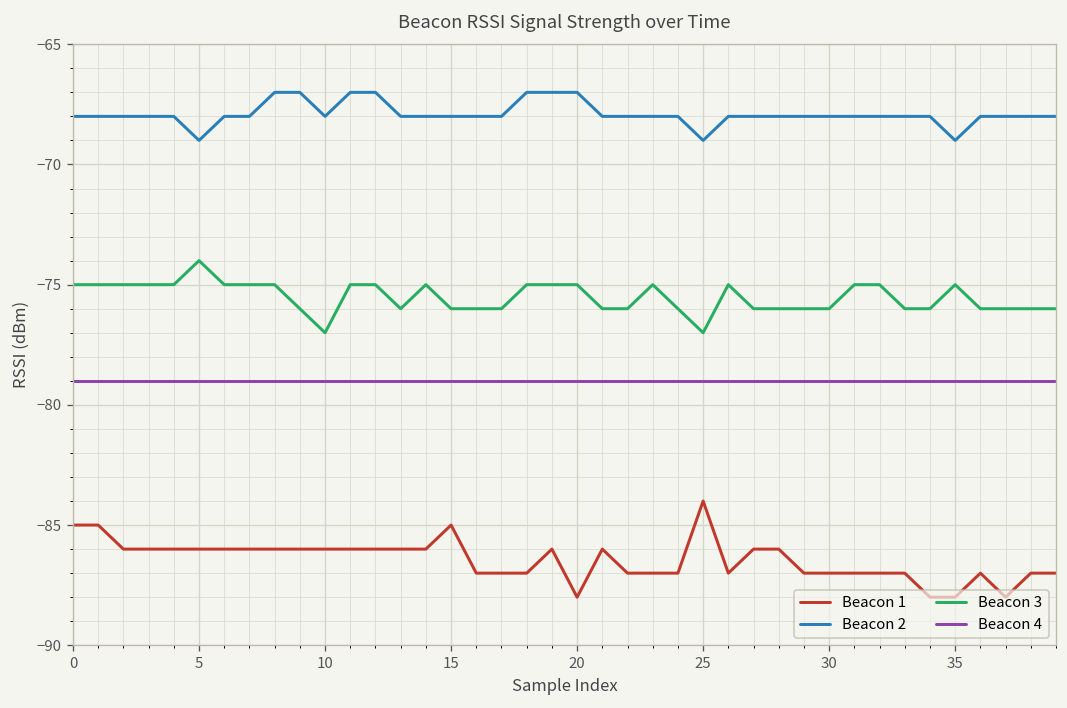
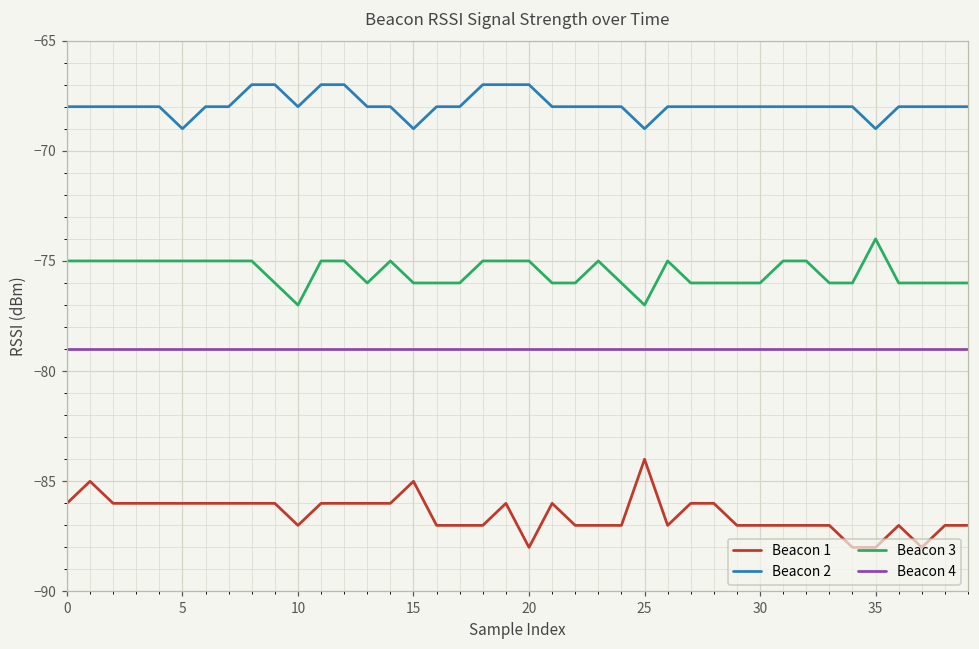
Beacon 1, 0: -85 -> -86
Beacon 3, 5: -74 -> -75
Beacon 1, 10: -86 -> -87
Beacon 2, 15: -68 -> -69
Beacon 3, 35: -75 -> -74
